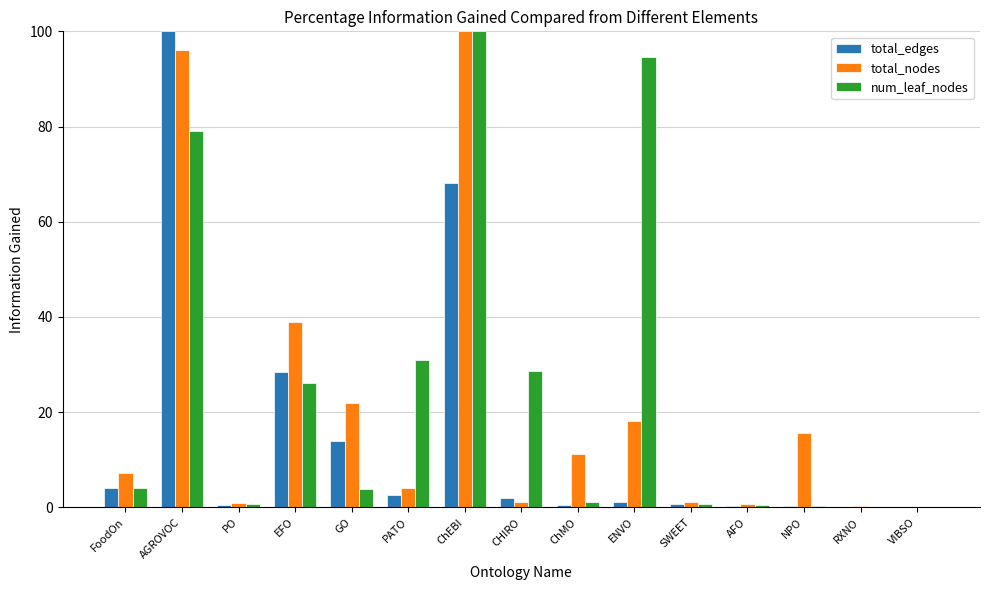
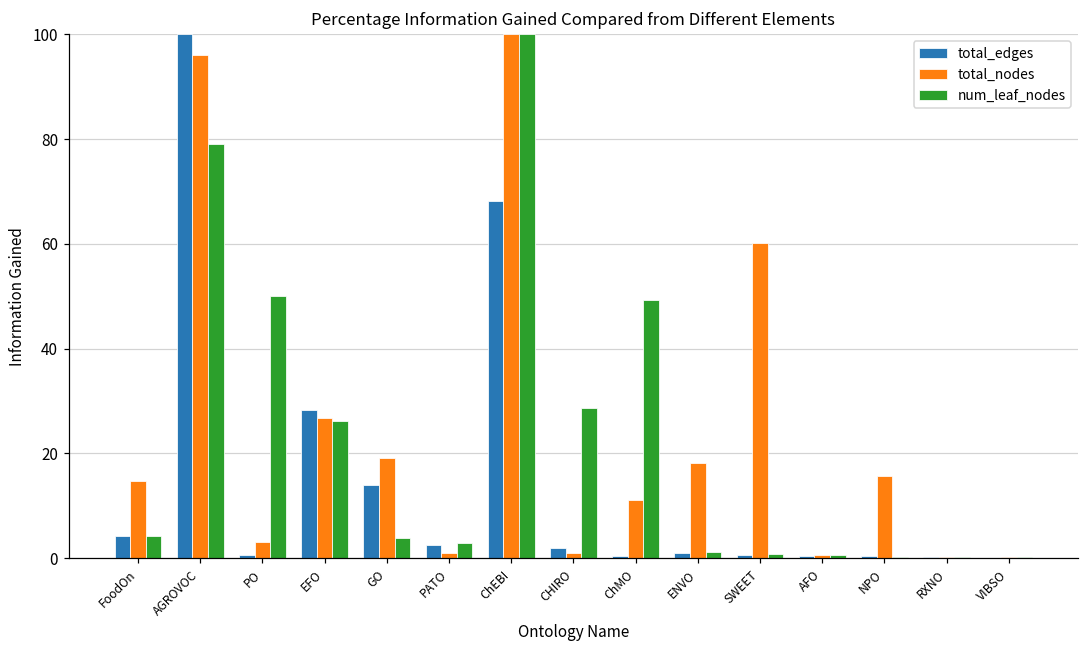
total_nodes, FoodOn: 7 -> 15
total_nodes, PO: 1 -> 3
num_leaf_nodes, PO: 1 -> 50
total_nodes, EFO: 39 -> 27
total_nodes, GO: 22 -> 19
total_nodes, PATO: 4 -> 1
num_leaf_nodes, PATO: 31 -> 3
num_leaf_nodes, ChMO: 1 -> 49
num_leaf_nodes, ENVO: 95 -> 1
total_nodes, SWEET: 1 -> 60
